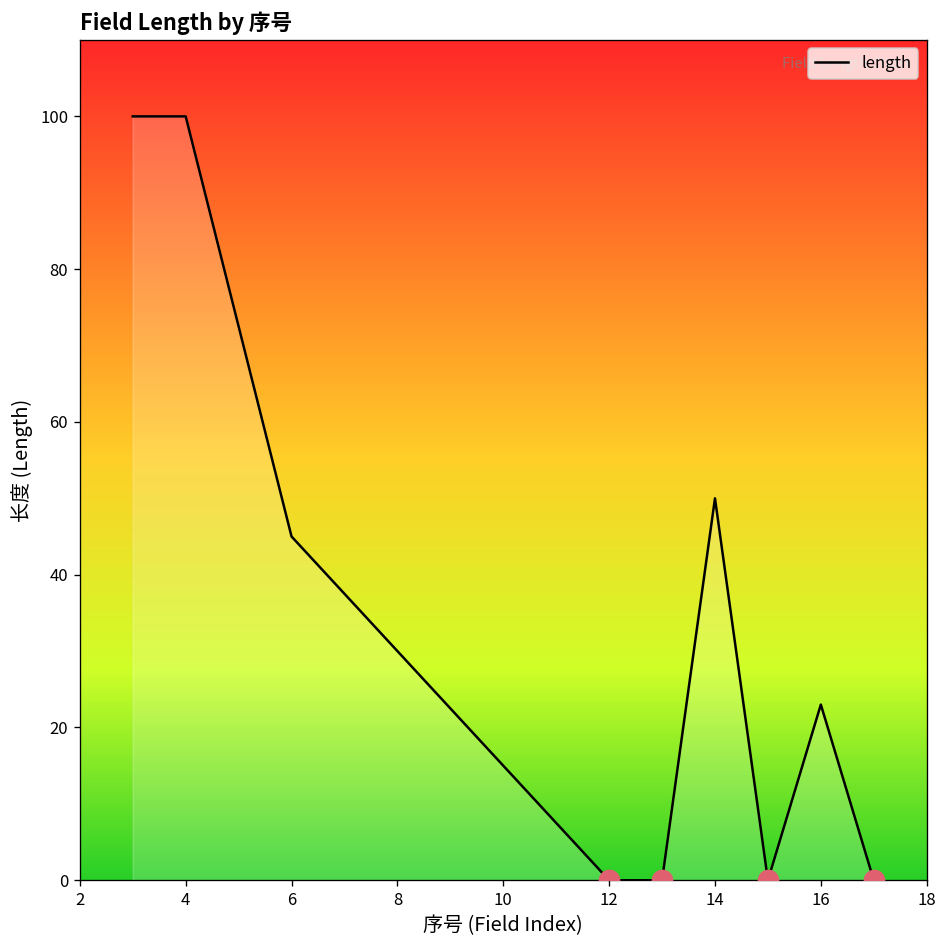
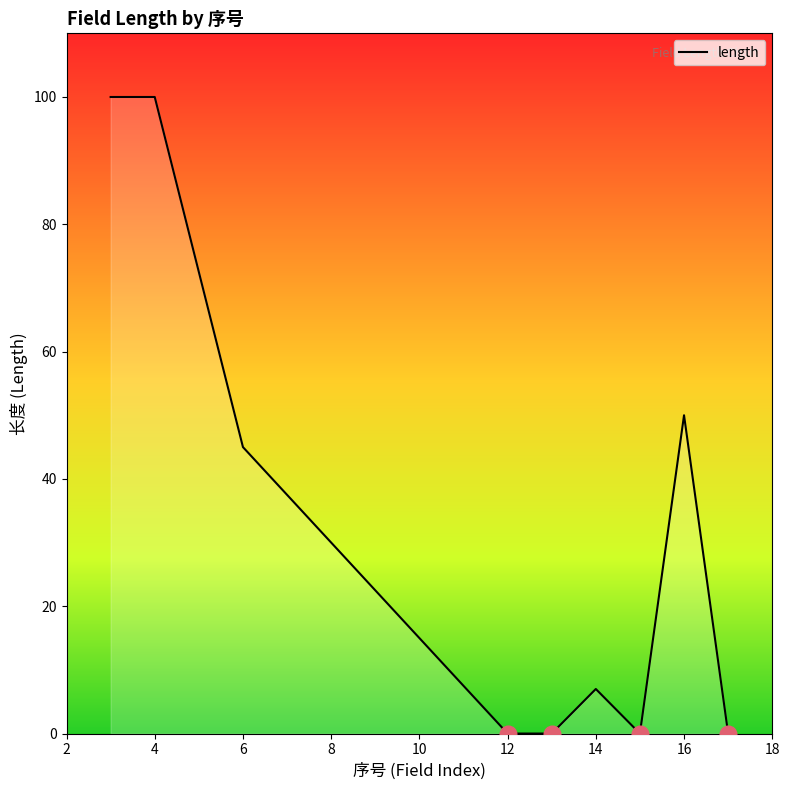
length, 14: 50 -> 7
length, 16: 23 -> 50
